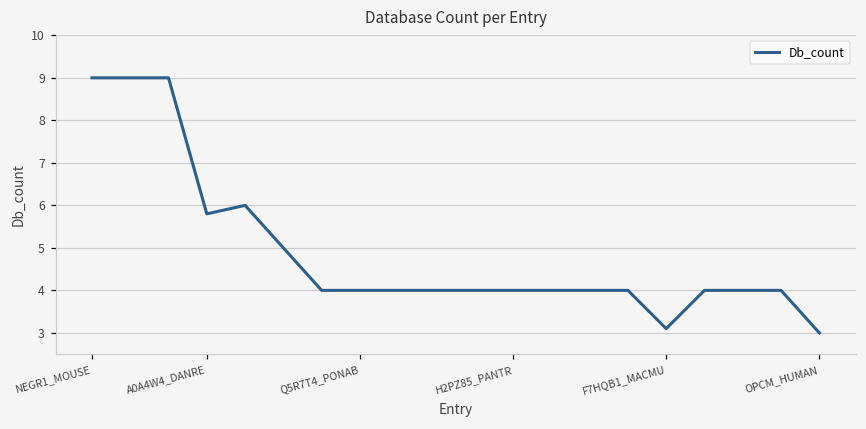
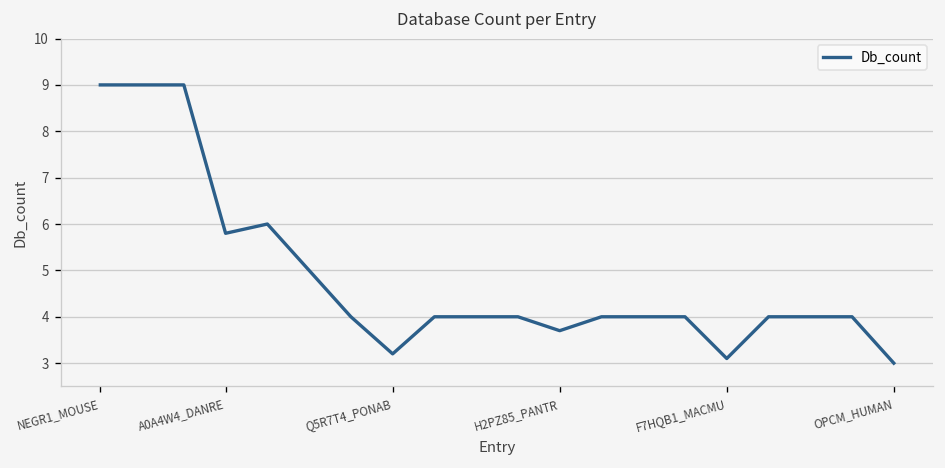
Q5R7T4_PONAB: 4.0 -> 3.2
H2PZ85_PANTR: 4.0 -> 3.7
